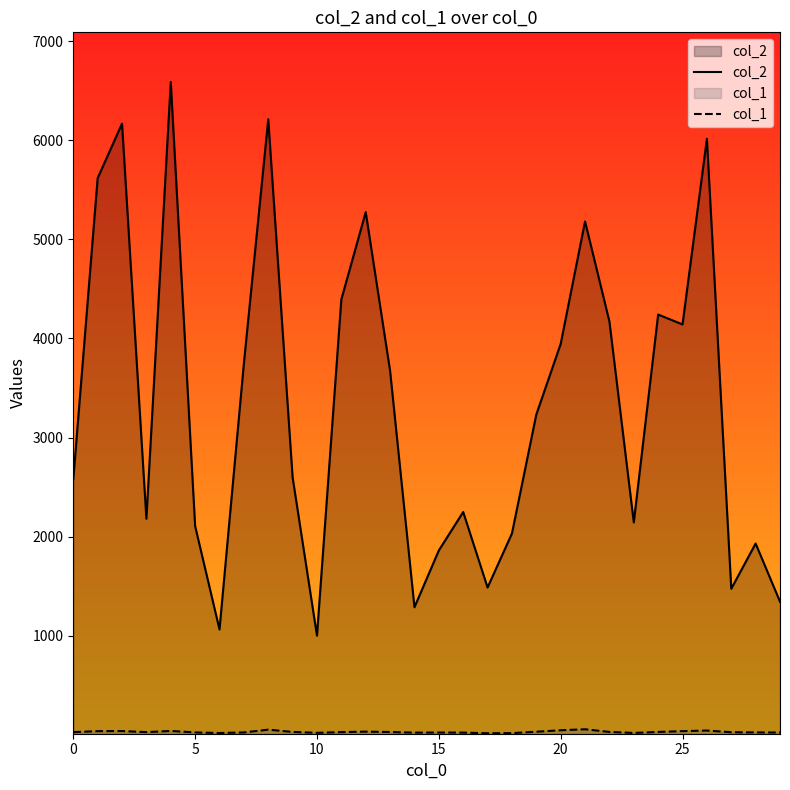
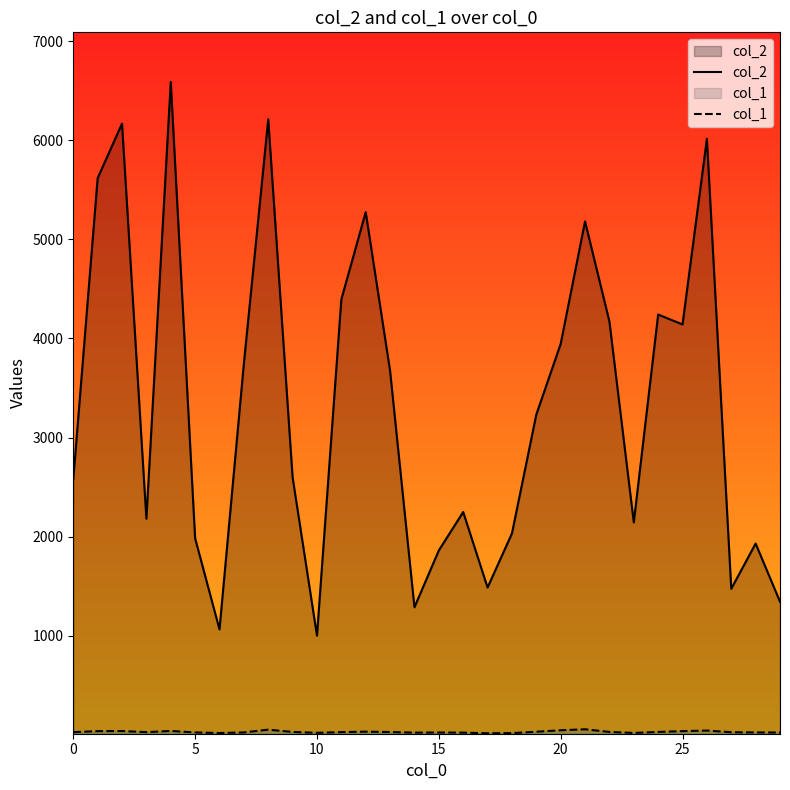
col_2, 5: 2100 -> 2000
